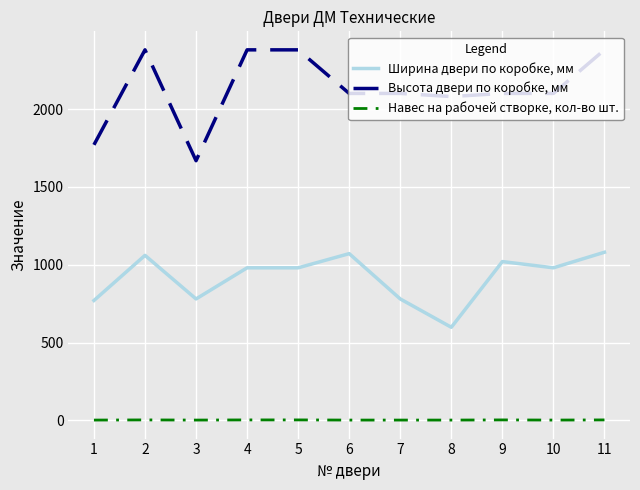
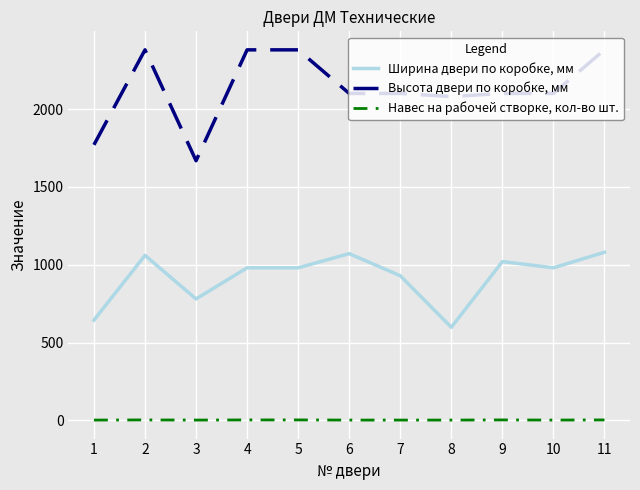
Ширина двери по коробке, мм, 1: 770 -> 640
Ширина двери по коробке, мм, 7: 780 -> 930
